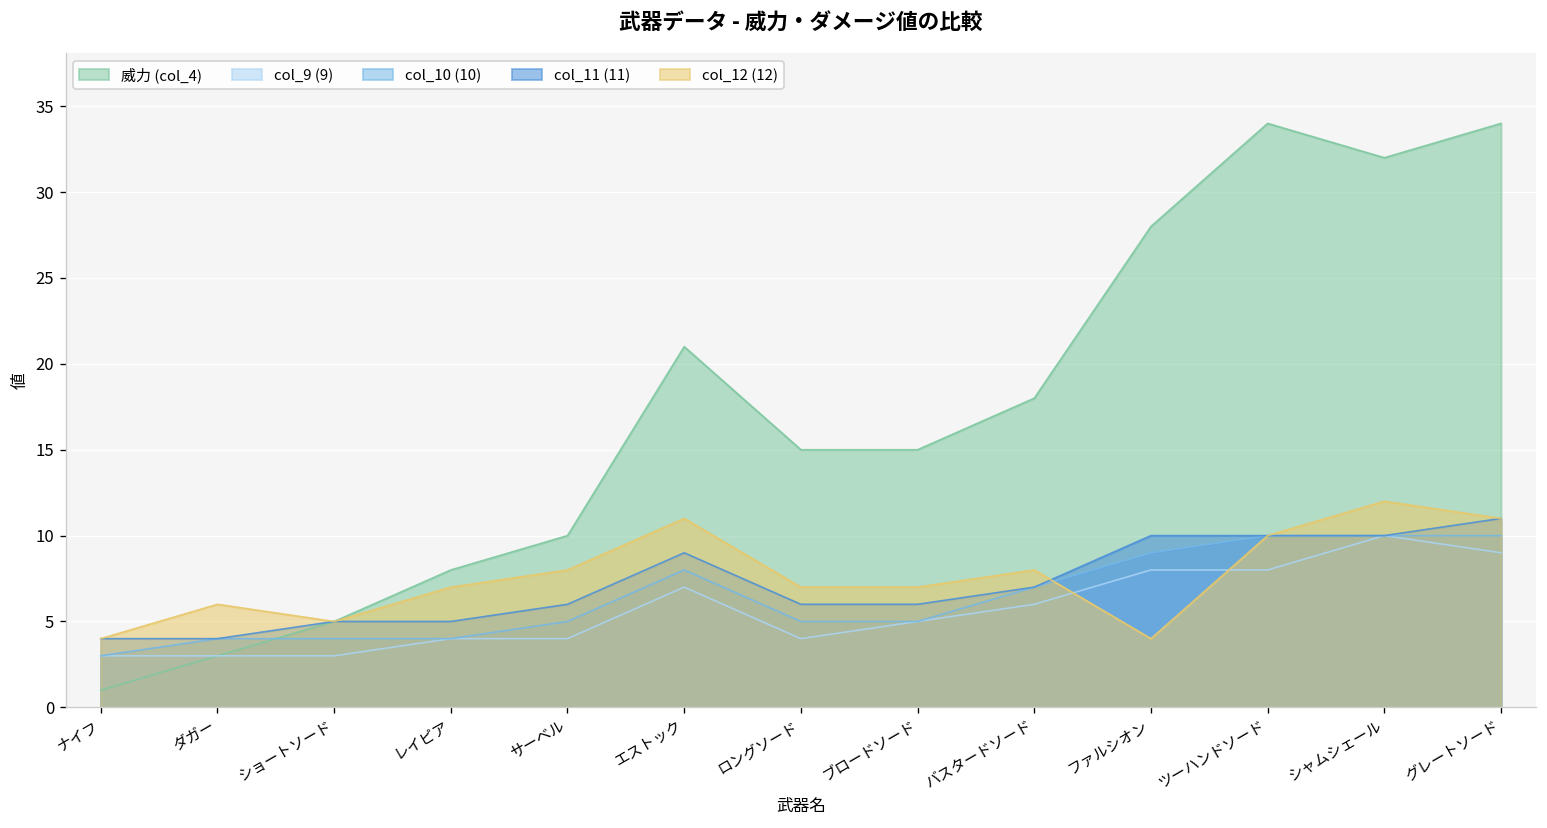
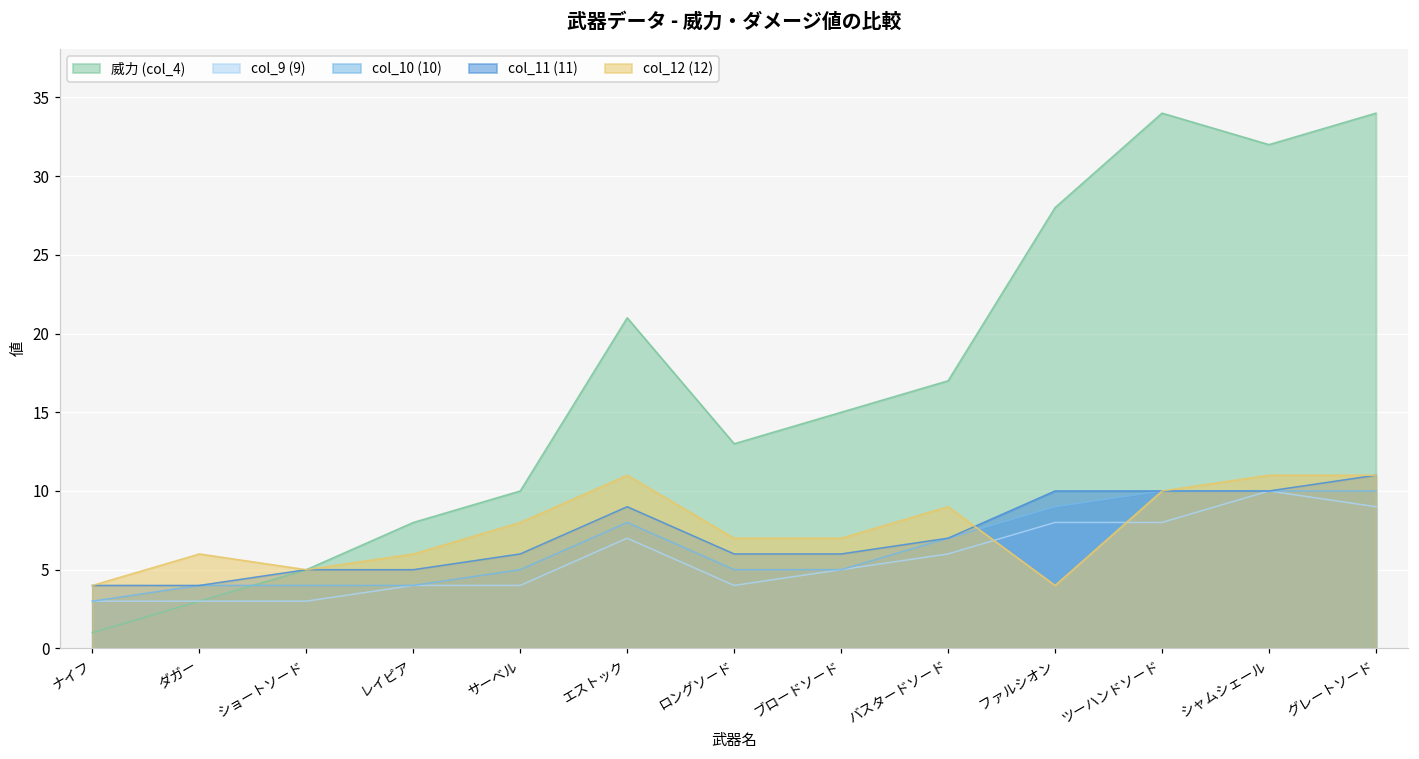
col_12 (12), レイピア: 7 -> 6
威力 (col_4), ロングソード: 15 -> 13
威力 (col_4), バスタードソード: 18 -> 17
col_12 (12), バスタードソード: 8 -> 9
col_12 (12), シャムシェール: 12 -> 11
